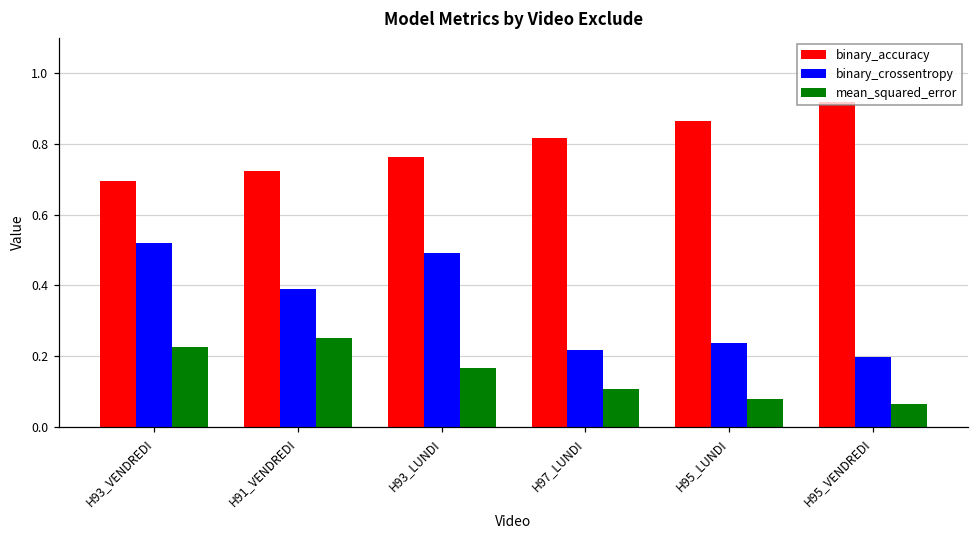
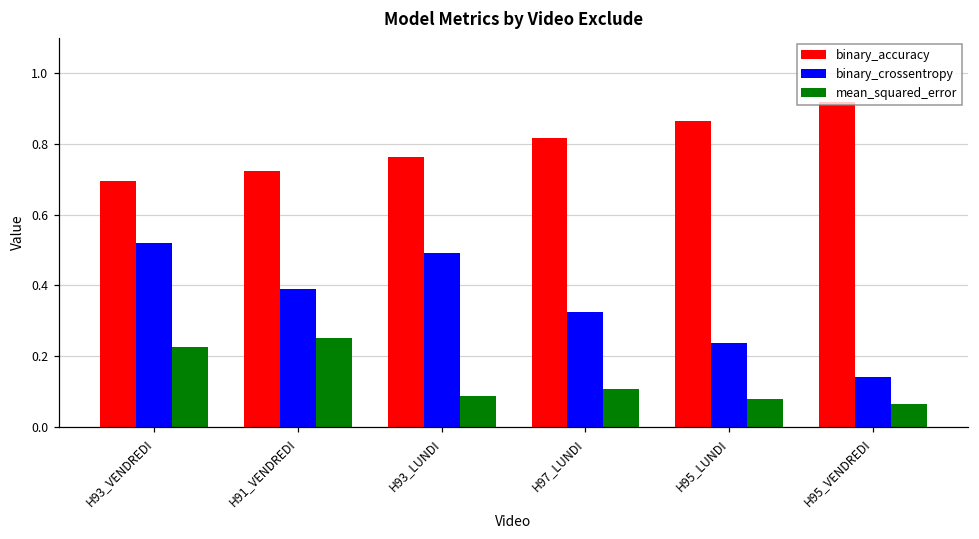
mean_squared_error, H93_LUNDI: 0.17 -> 0.09
binary_crossentropy, H97_LUNDI: 0.22 -> 0.32
binary_crossentropy, H95_VENDREDI: 0.20 -> 0.14
